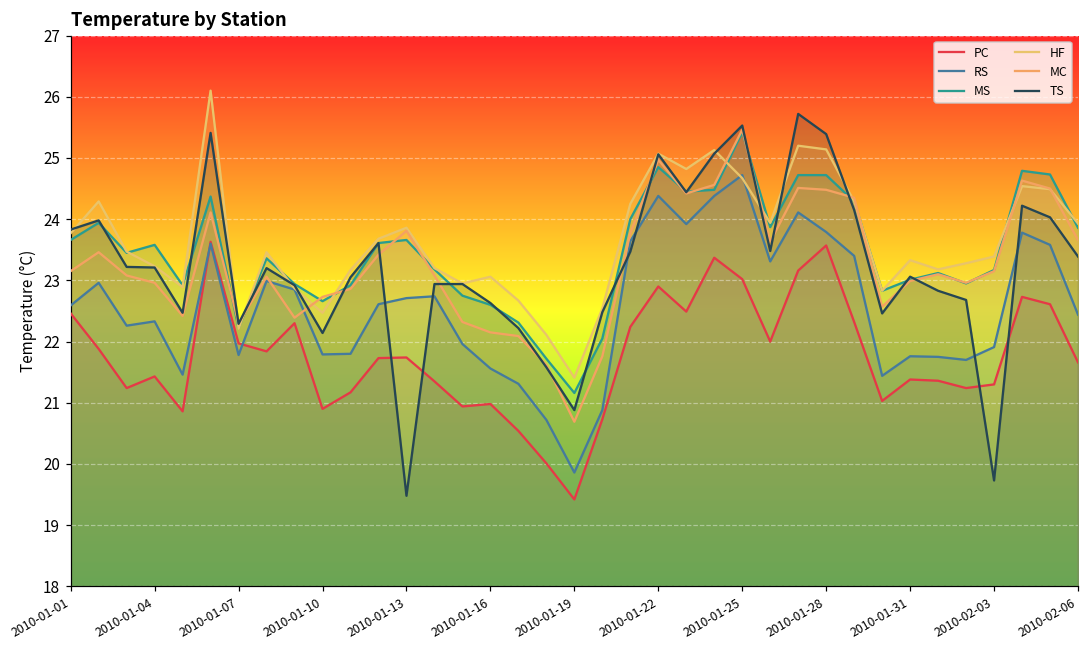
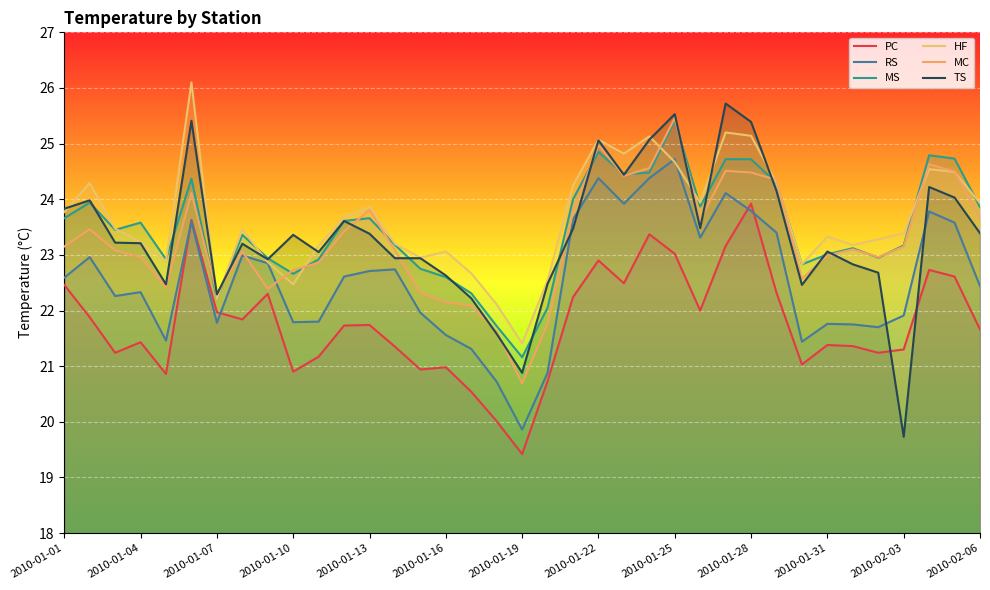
TS, 2010-01-10: 22.1 -> 23.4
TS, 2010-01-13: 19.5 -> 23.4
PC, 2010-01-28: 23.6 -> 23.9
